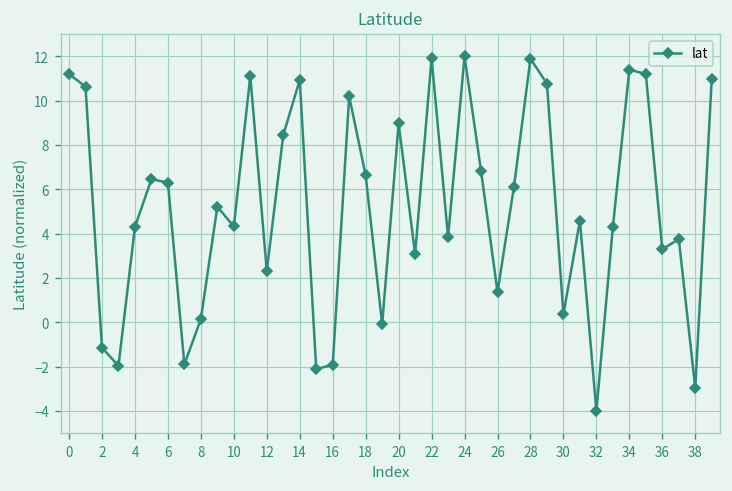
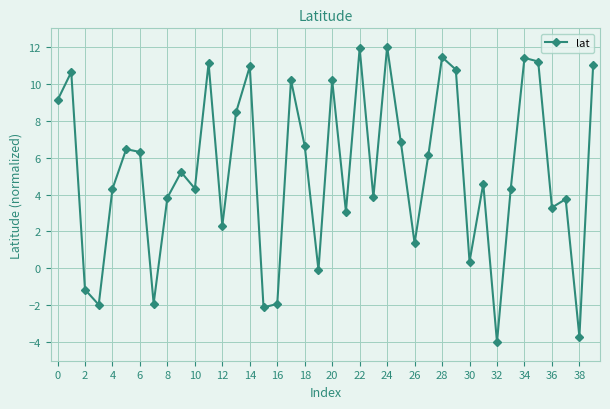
0: 11.2 -> 9.1
8: 0.1 -> 3.8
20: 9.0 -> 10.2
28: 11.9 -> 11.4
38: -3.0 -> -3.7
